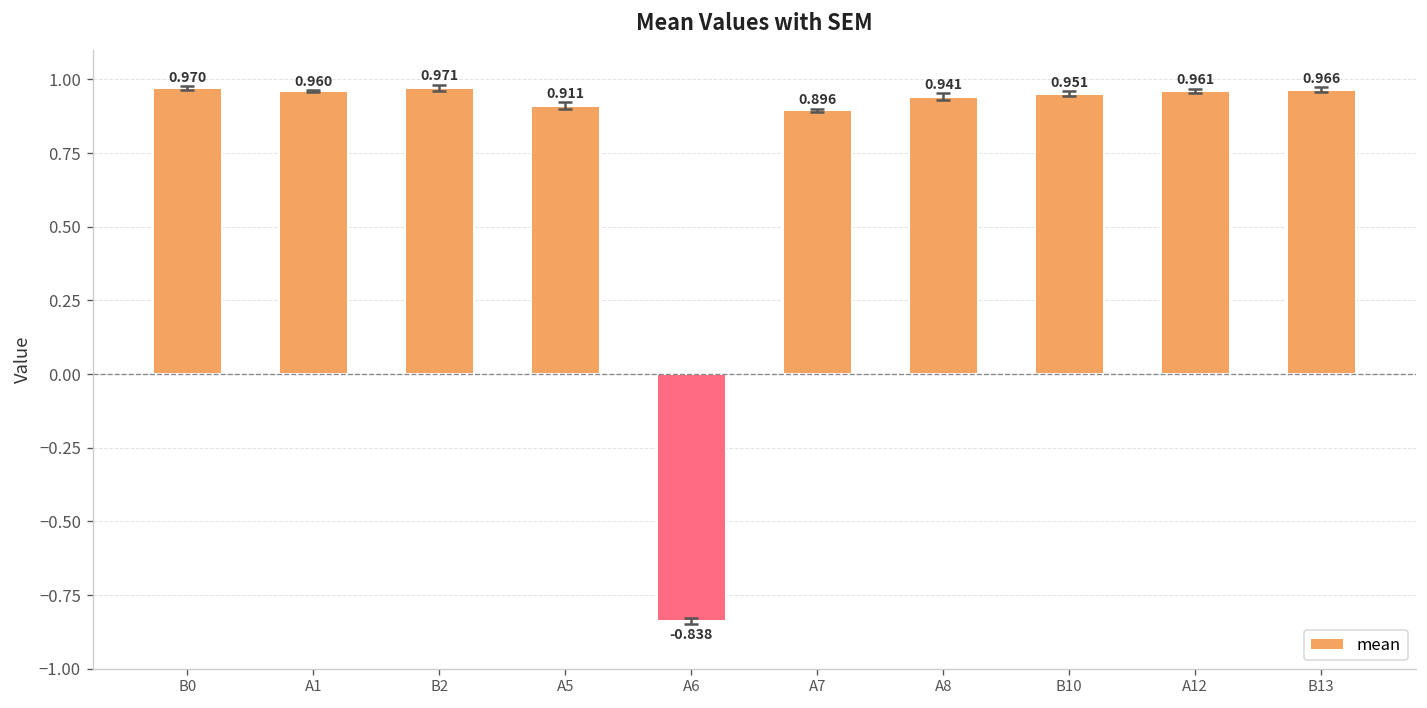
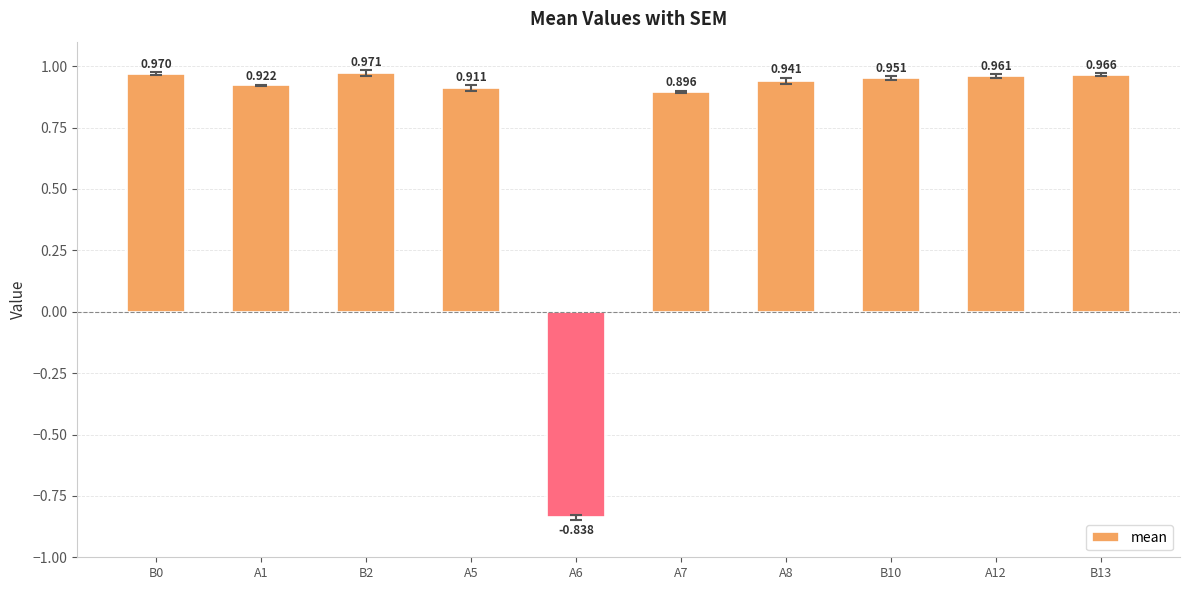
mean, A1: 0.960 -> 0.922
